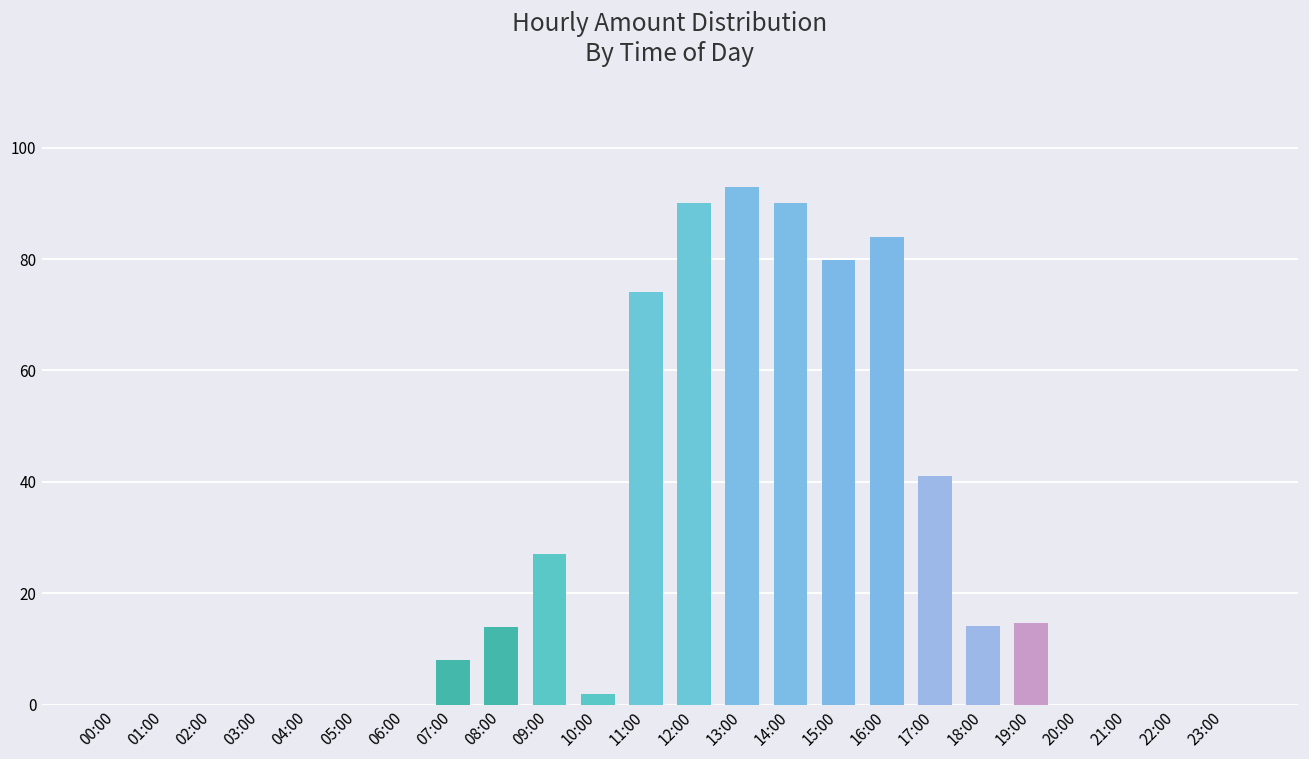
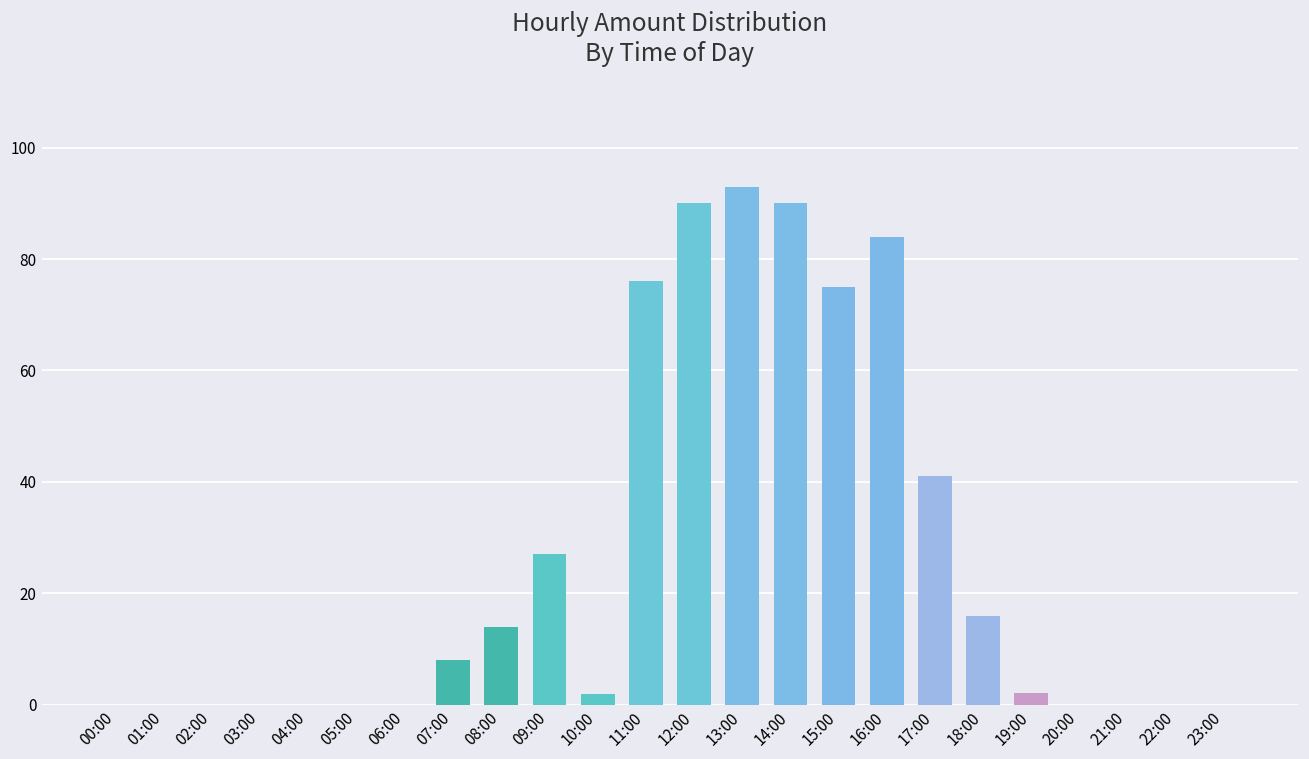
11:00: 74 -> 76
15:00: 80 -> 75
18:00: 14 -> 16
19:00: 15 -> 2
